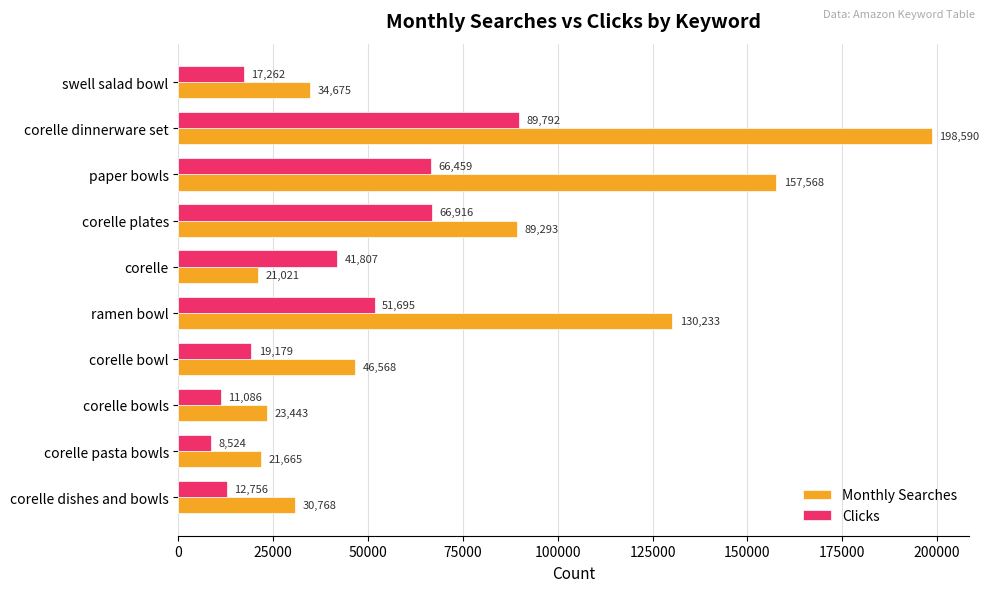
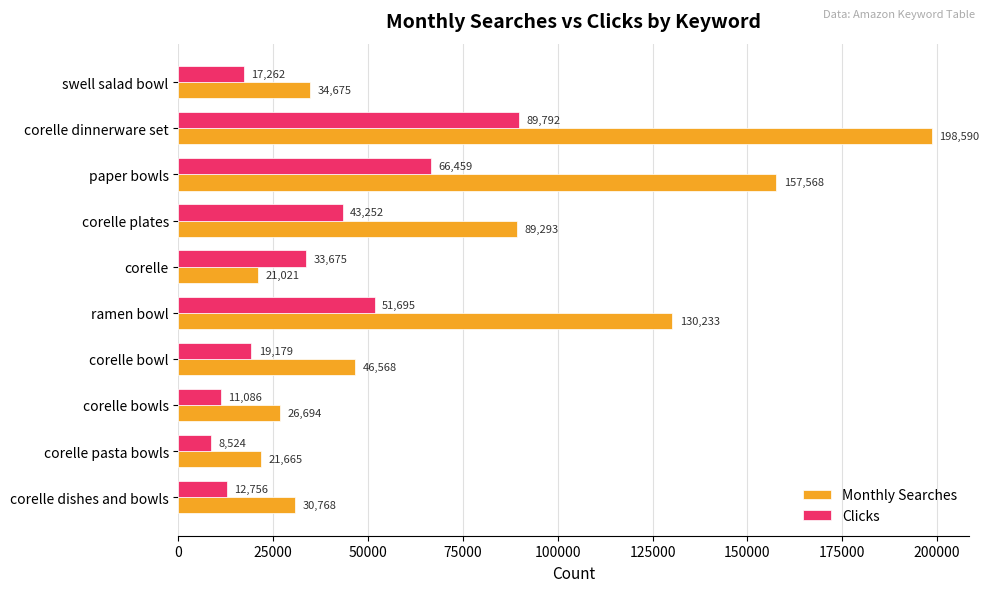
Clicks, corelle plates: 66,916 -> 43,252
Clicks, corelle: 41,807 -> 33,675
Monthly Searches, corelle bowls: 23,443 -> 26,694
